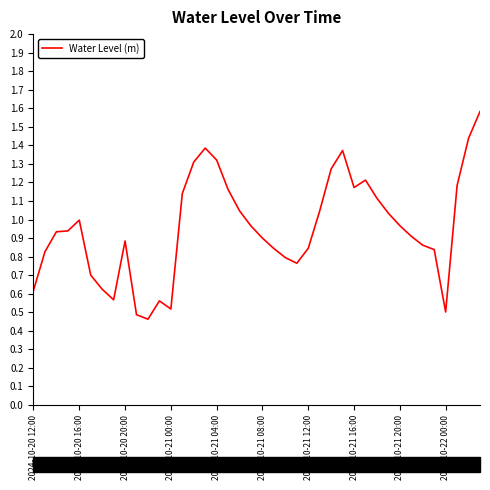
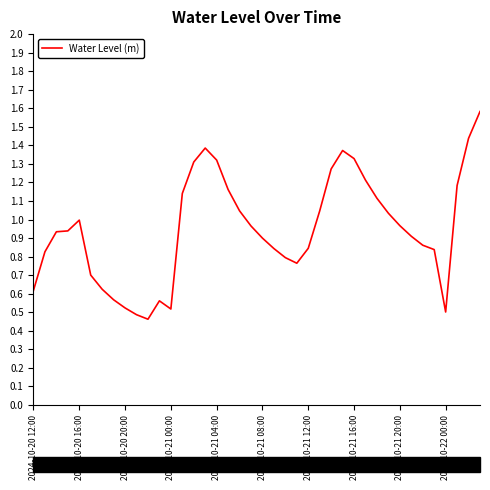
2024-10-20 20:00: 0.88 -> 0.52
2024-10-21 16:00: 1.17 -> 1.33
